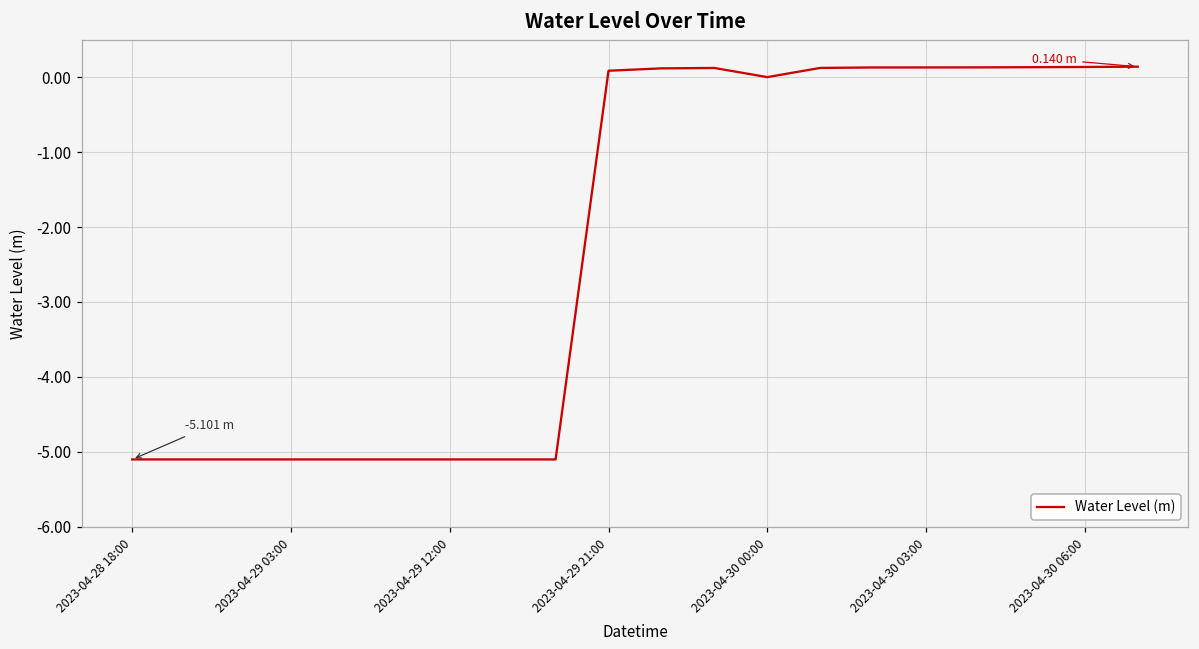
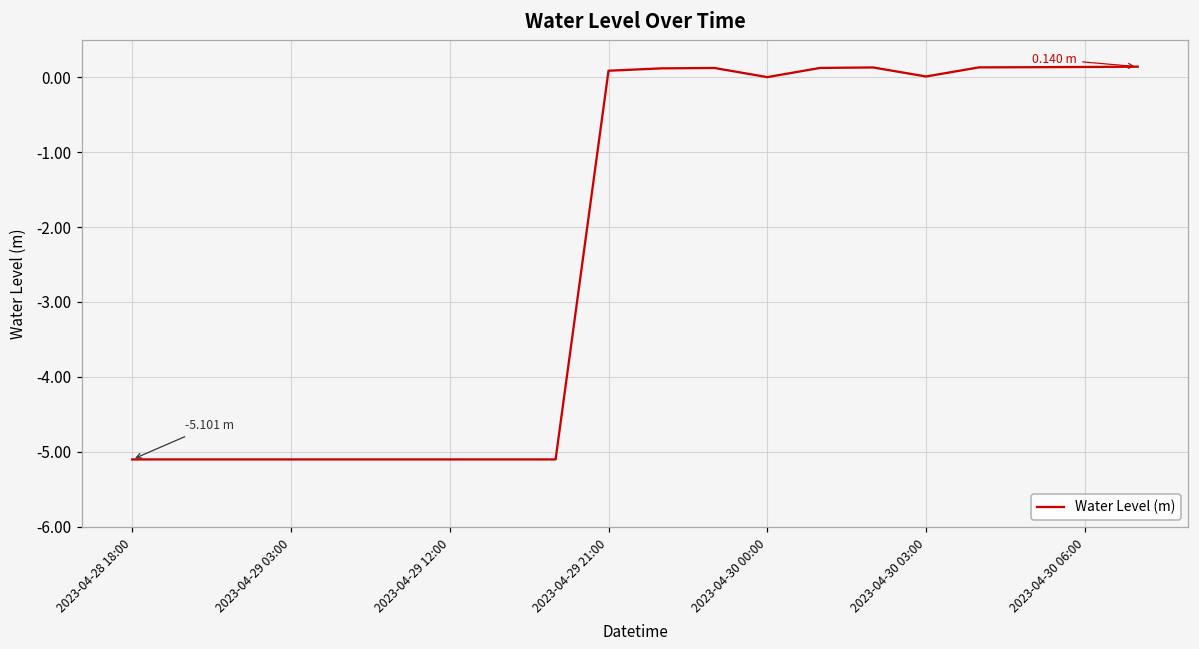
2023-04-30 03:00: 0.1 -> 0.0
